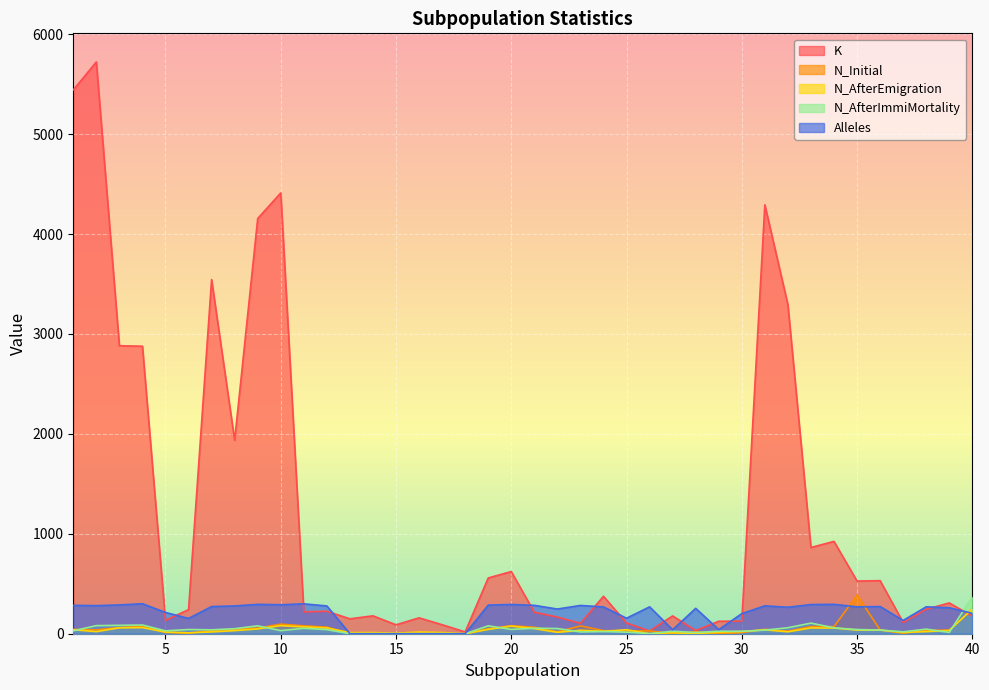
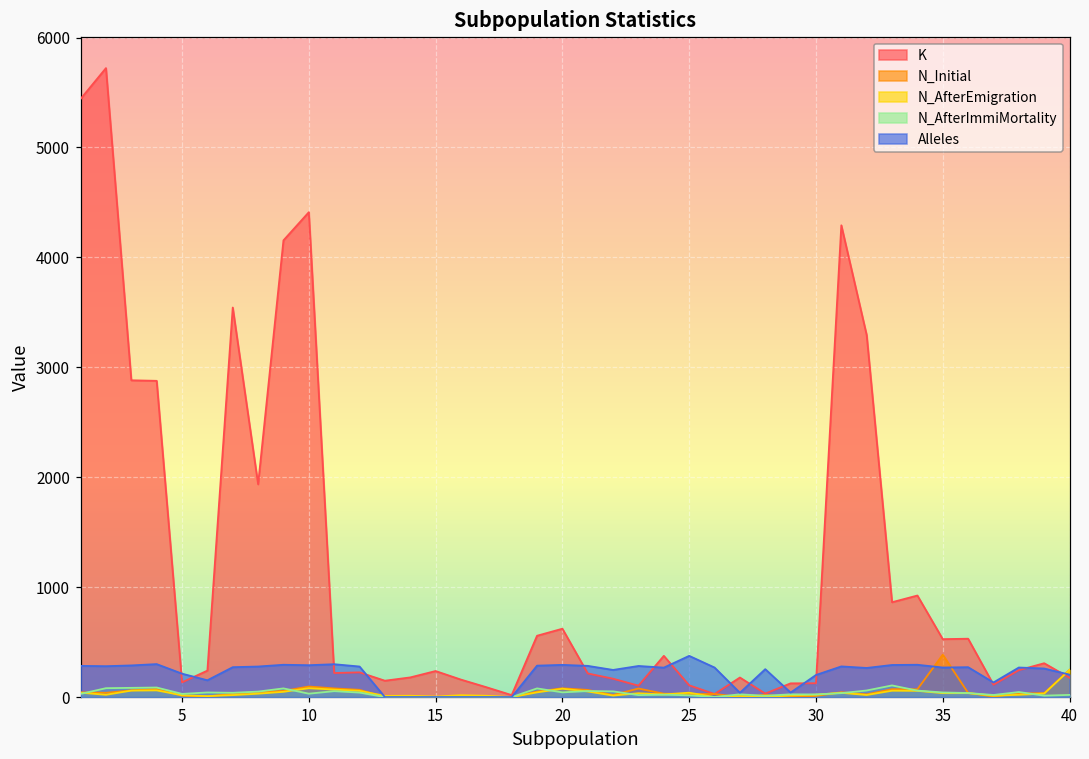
K, 15: 100 -> 200
Alleles, 25: 200 -> 400
N_AfterImmiMortality, 40: 400 -> 0
